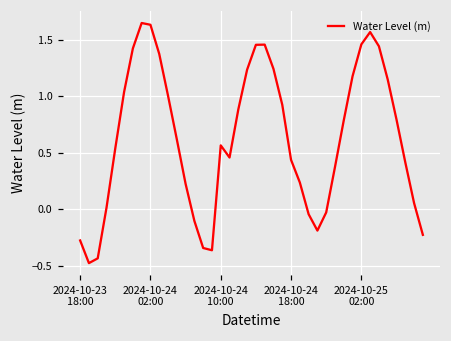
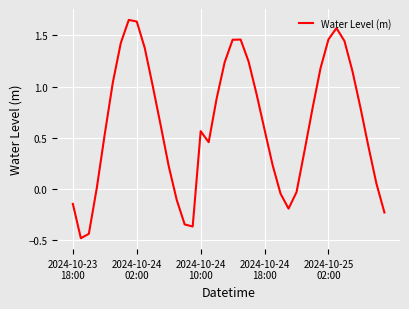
2024-10-23 18:00: -0.28 -> -0.14
2024-10-24 18:00: 0.44 -> 0.58
